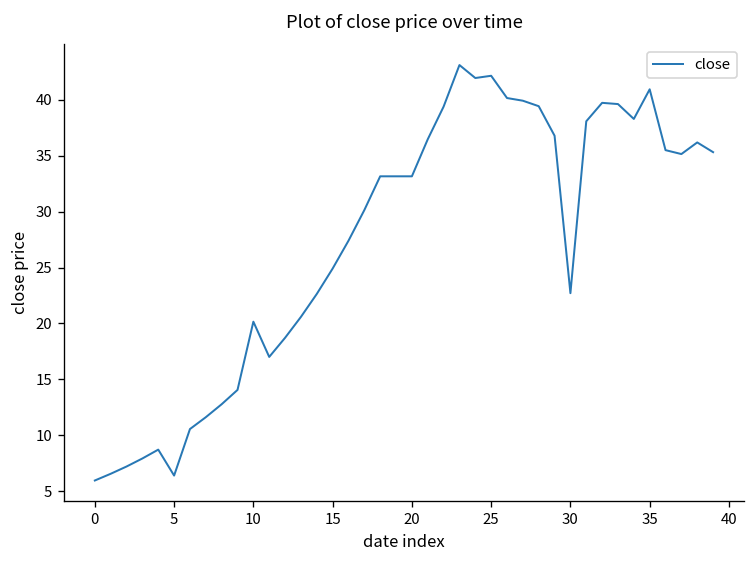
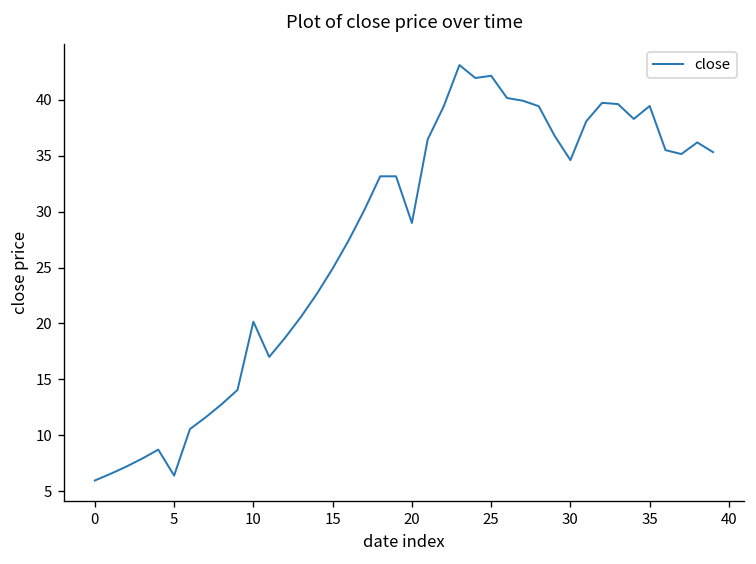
20: 33 -> 29
30: 23 -> 35
35: 41 -> 39
